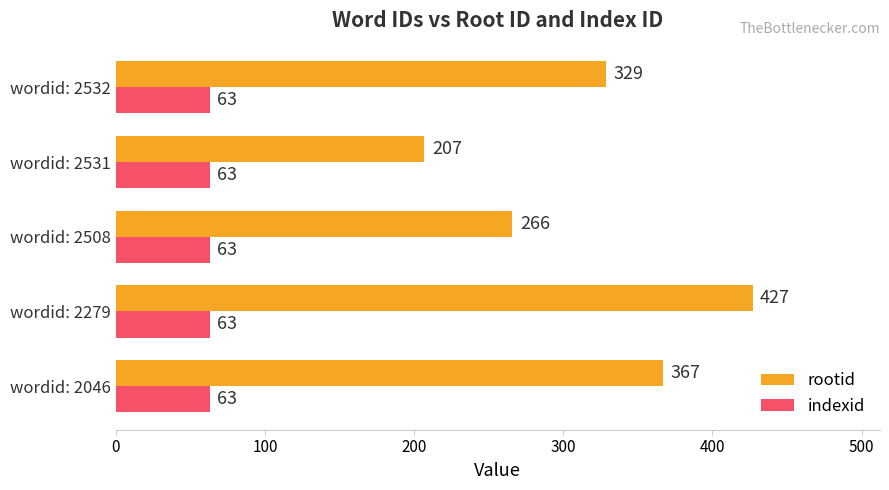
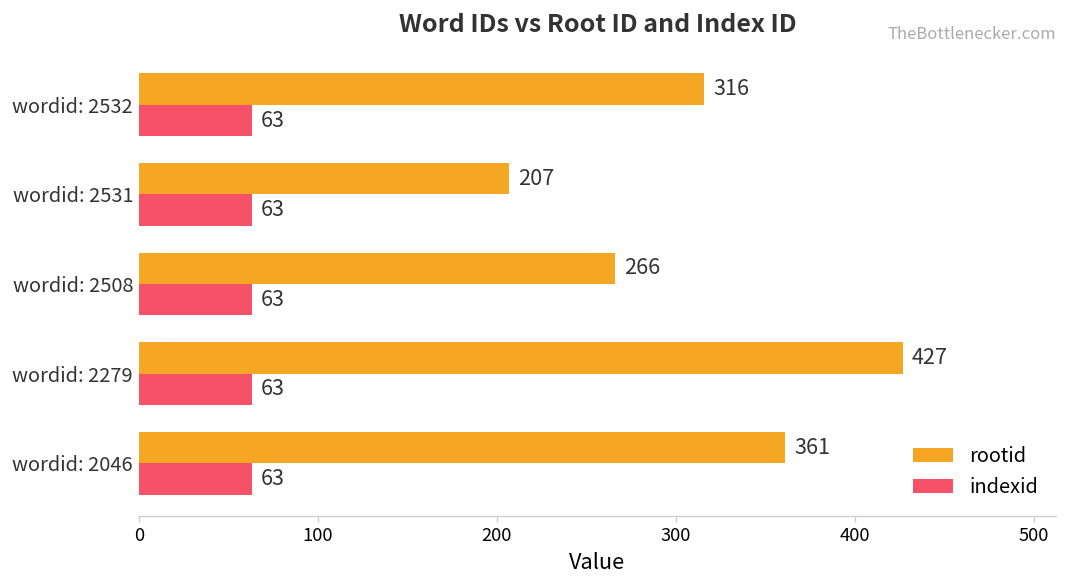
rootid, wordid: 2532: 329 -> 316
rootid, wordid: 2046: 367 -> 361
